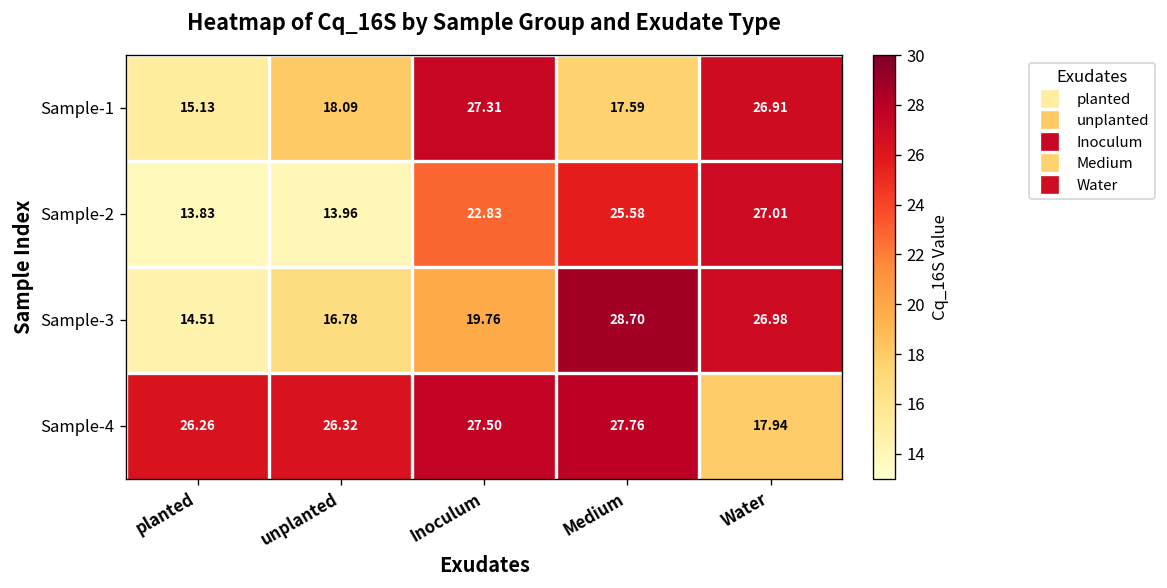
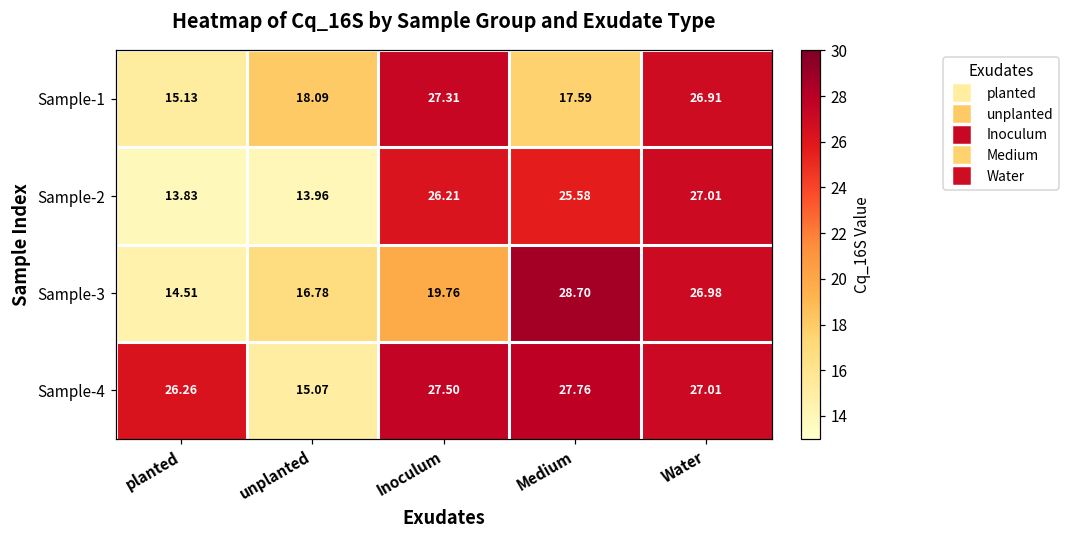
Sample-2, Inoculum: 22.83 -> 26.21
Sample-4, unplanted: 26.32 -> 15.07
Sample-4, Water: 17.94 -> 27.01
